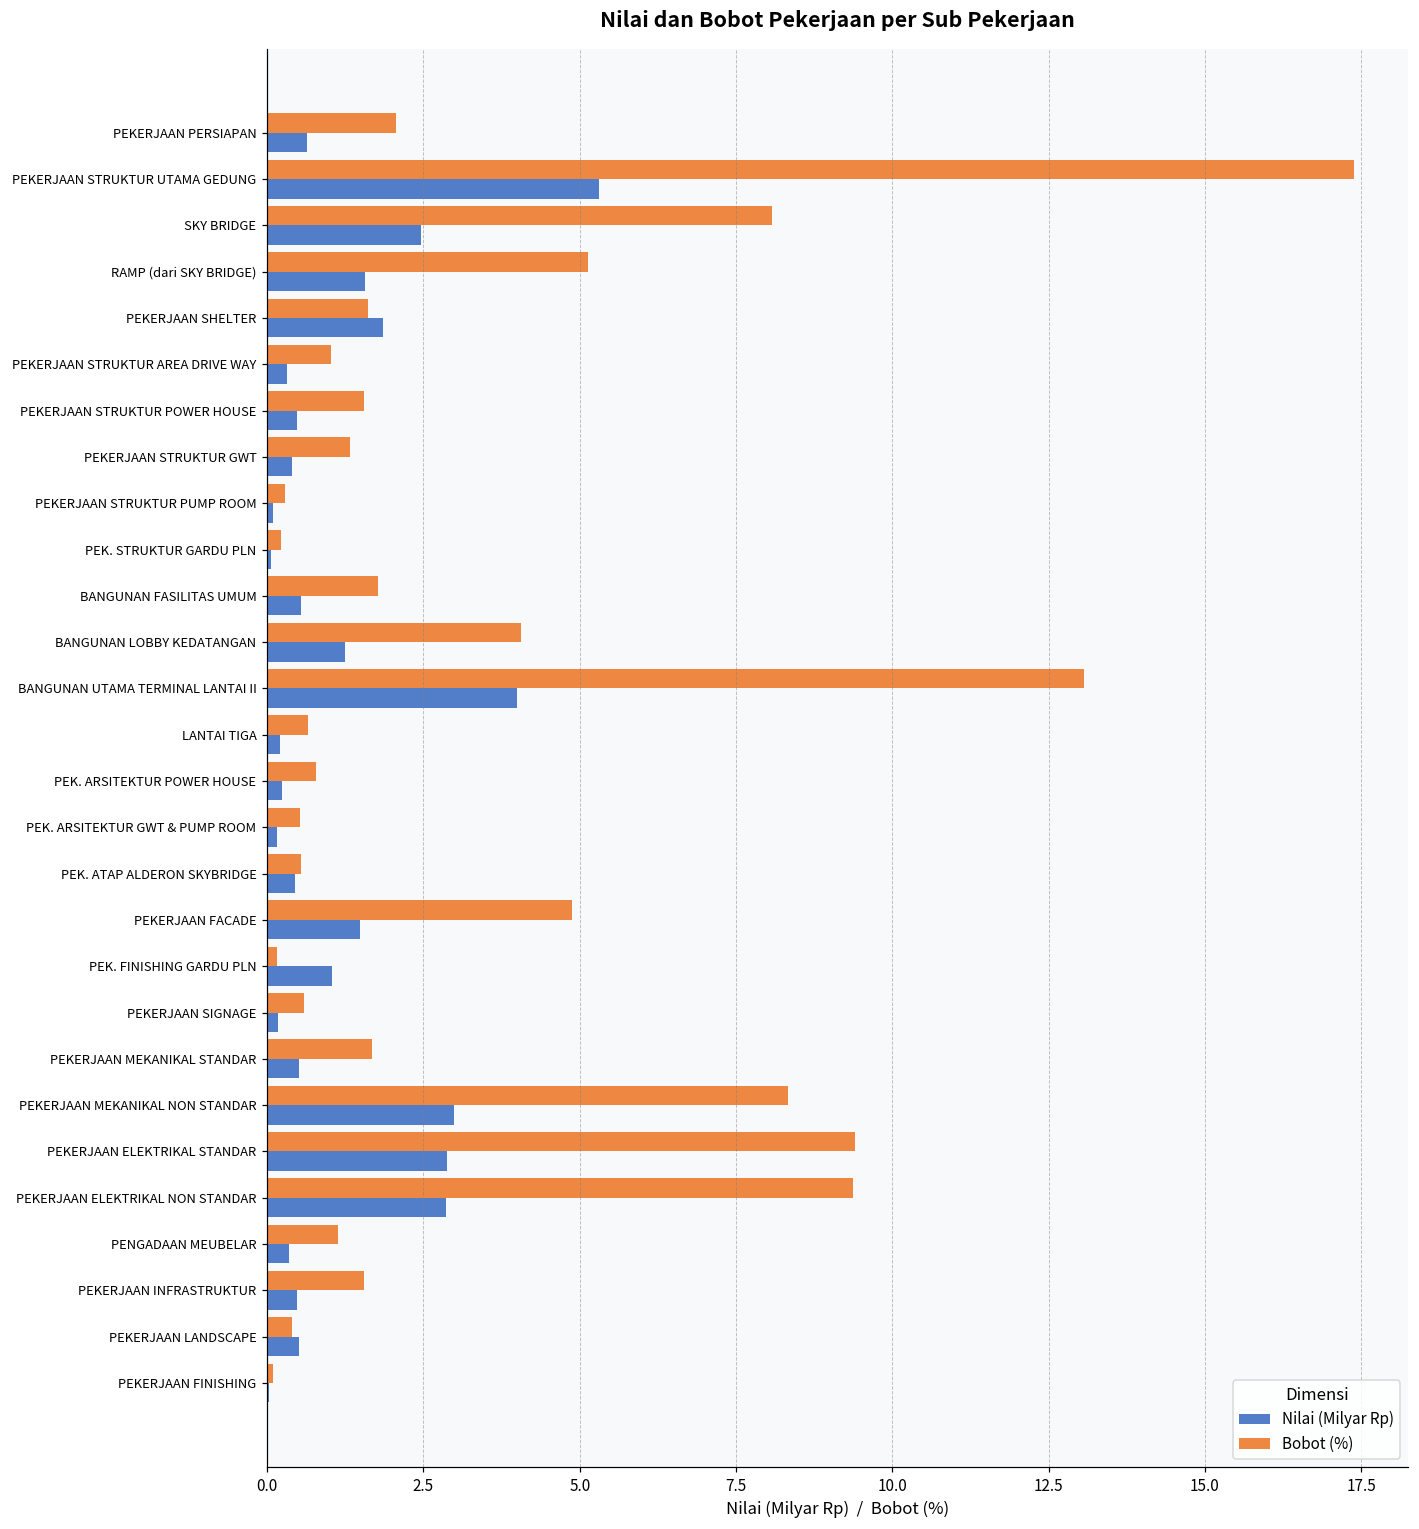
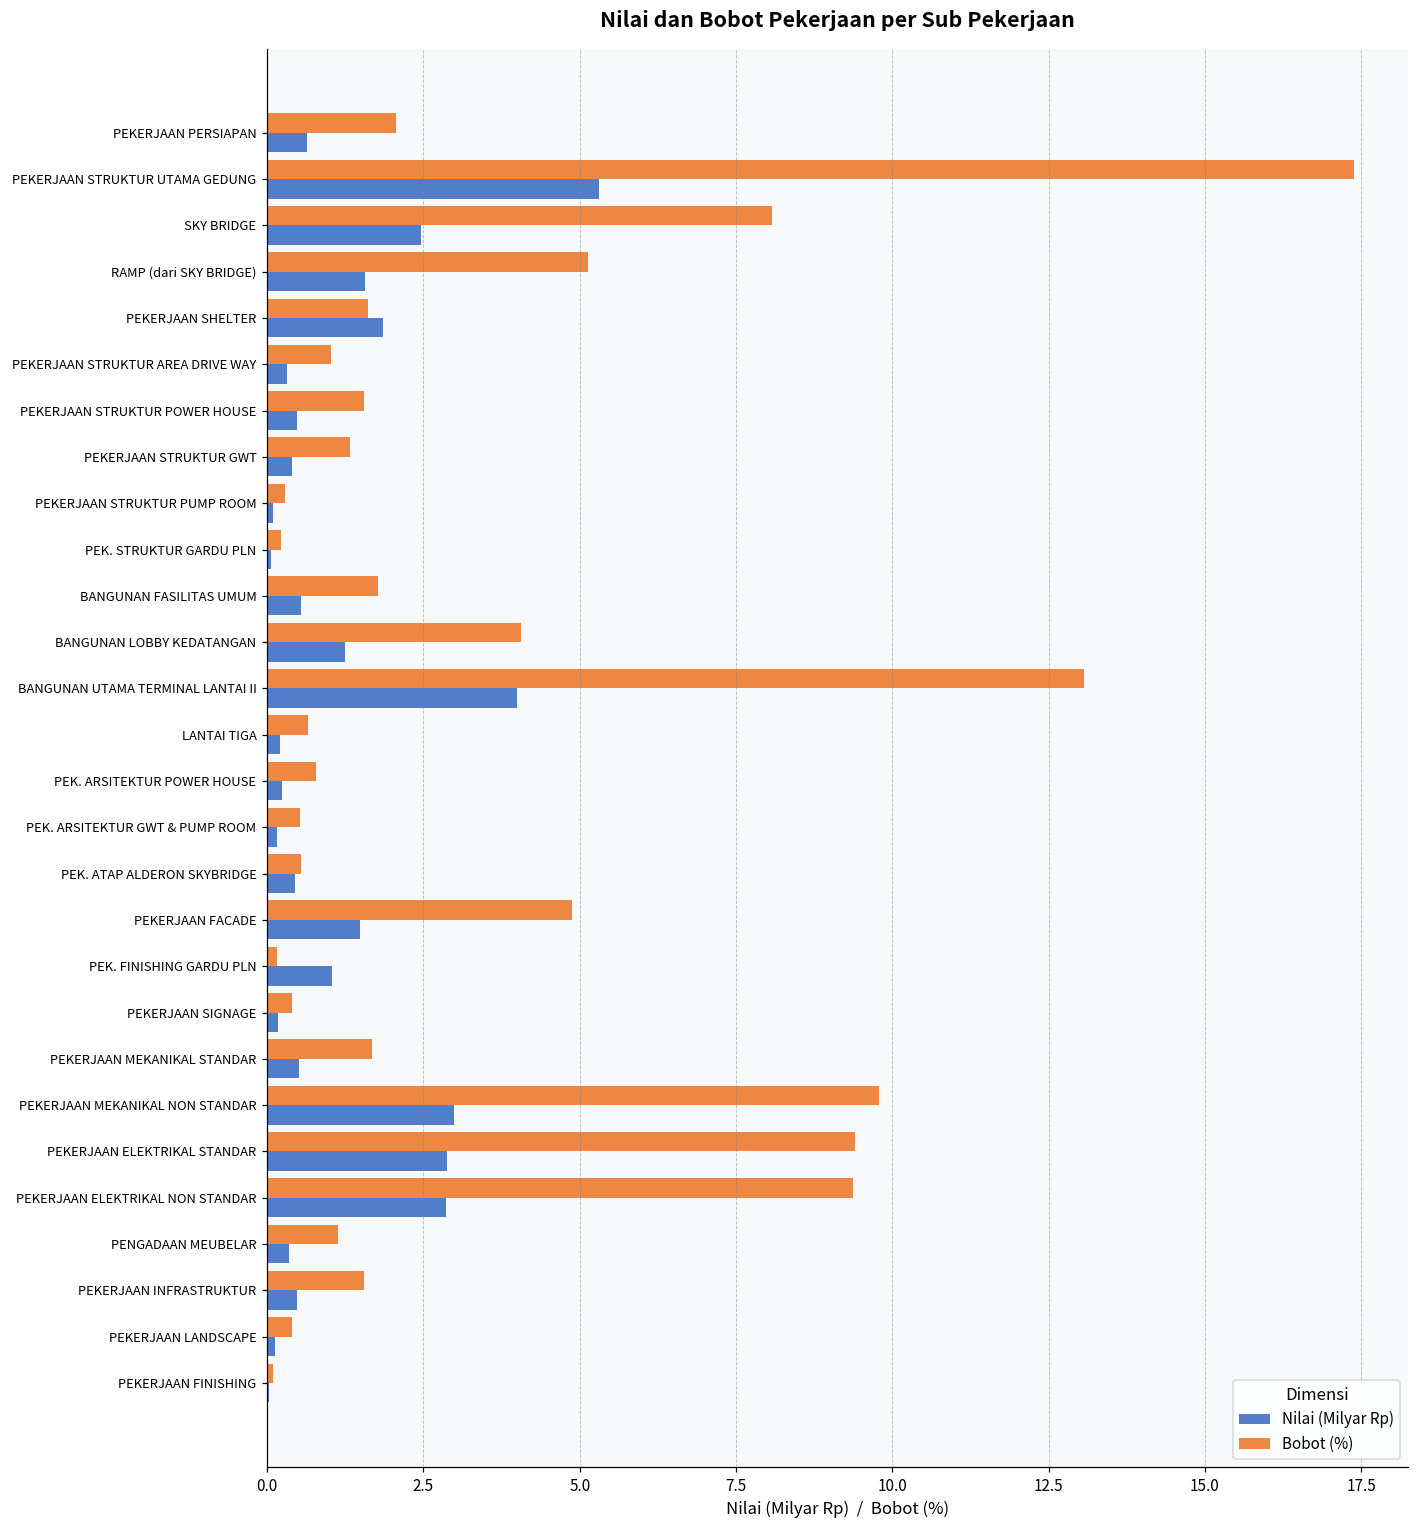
Bobot (%), PEKERJAAN SIGNAGE: 0.6 -> 0.4
Bobot (%), PEKERJAAN MEKANIKAL NON STANDAR: 8.3 -> 9.8
Nilai (Milyar Rp), PEKERJAAN LANDSCAPE: 0.5 -> 0.1
